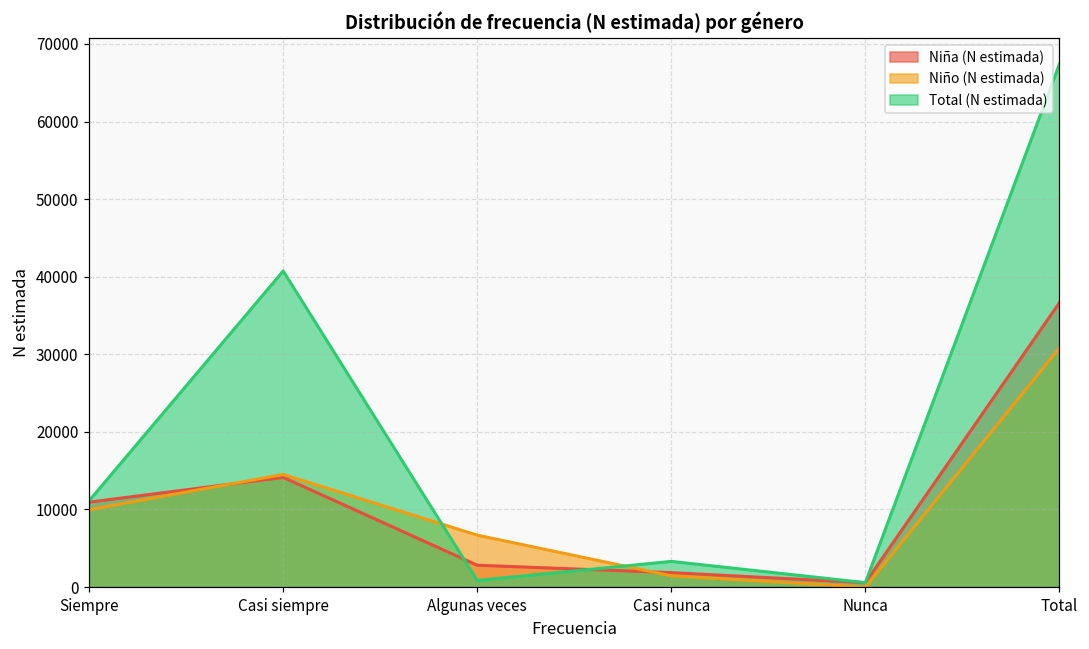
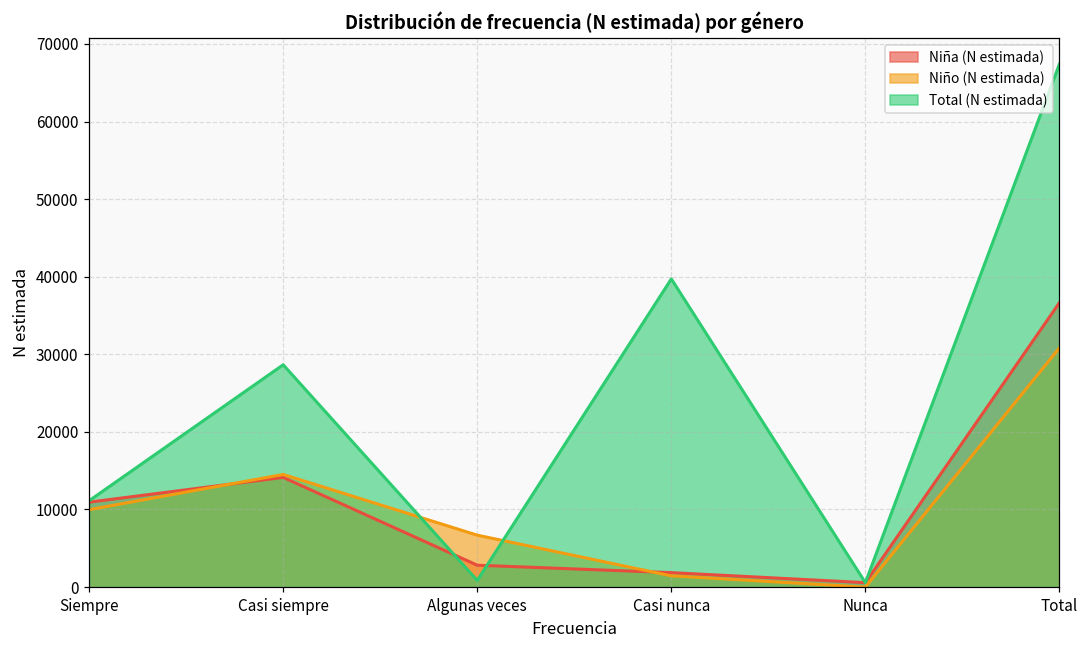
Total (N estimada), Casi siempre: 41000 -> 29000
Total (N estimada), Casi nunca: 3000 -> 40000
